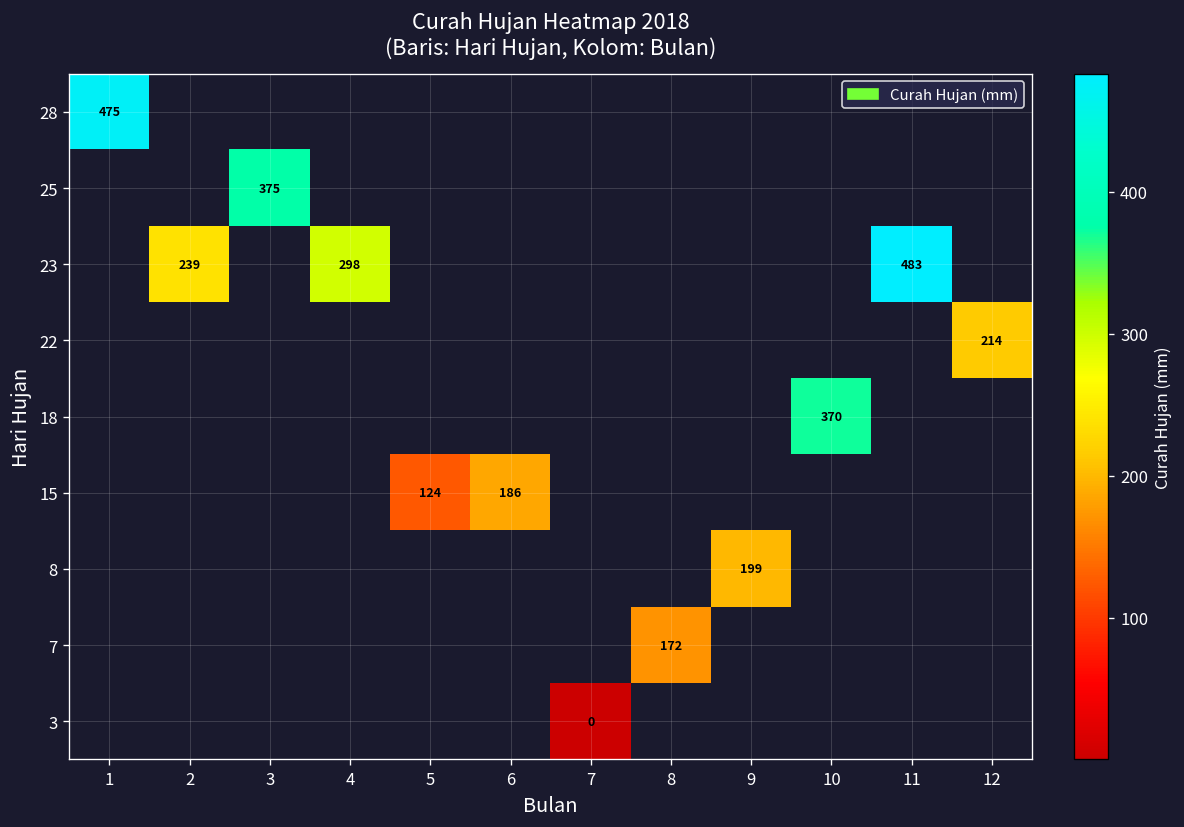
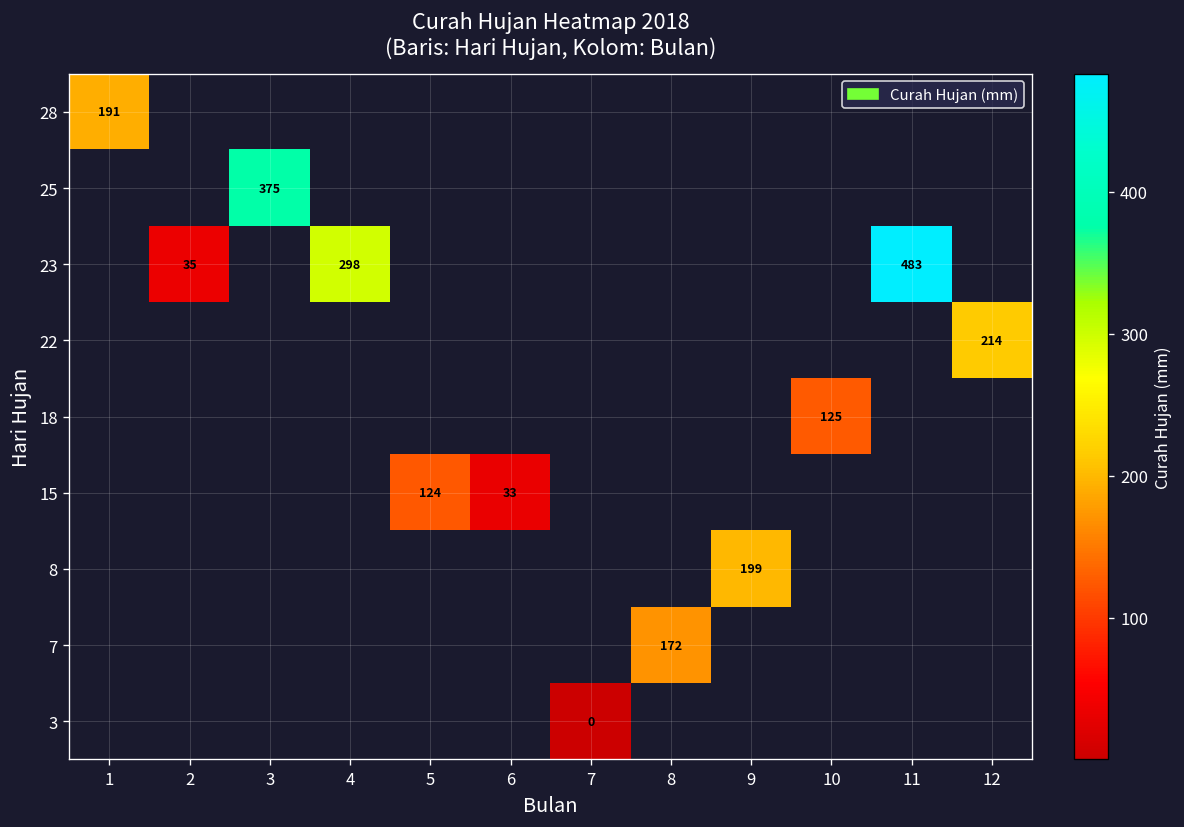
28, 1: 475 -> 191
23, 2: 239 -> 35
18, 10: 370 -> 125
15, 6: 186 -> 33
